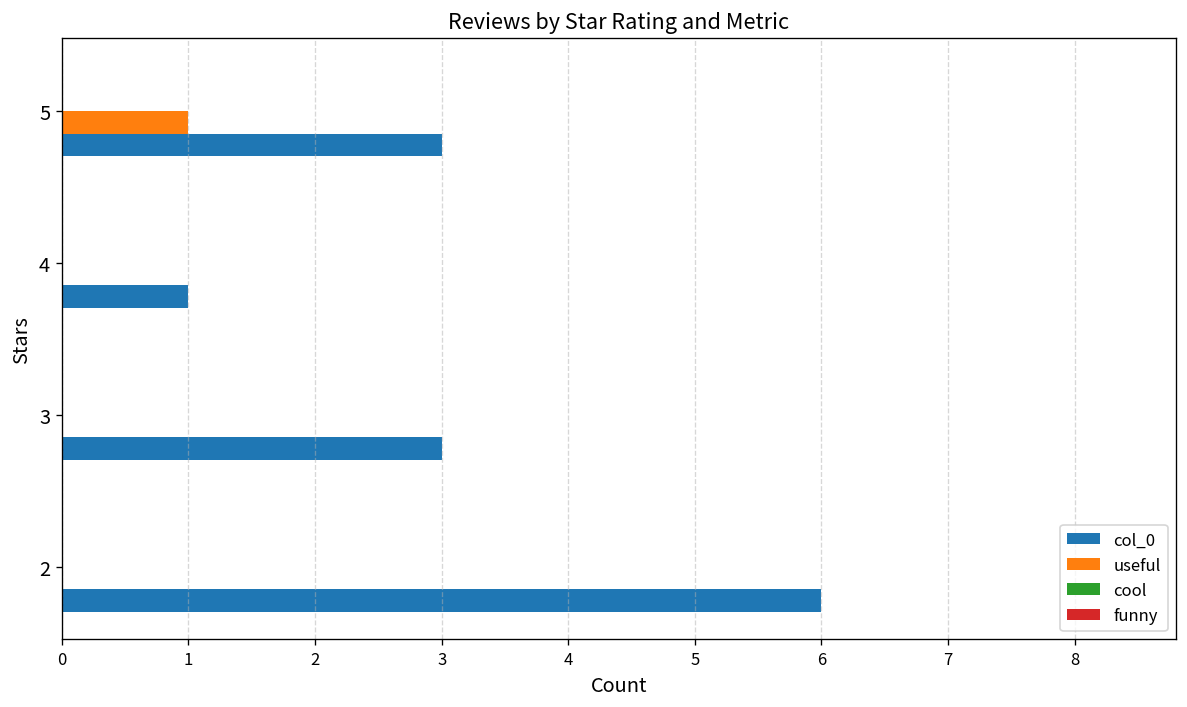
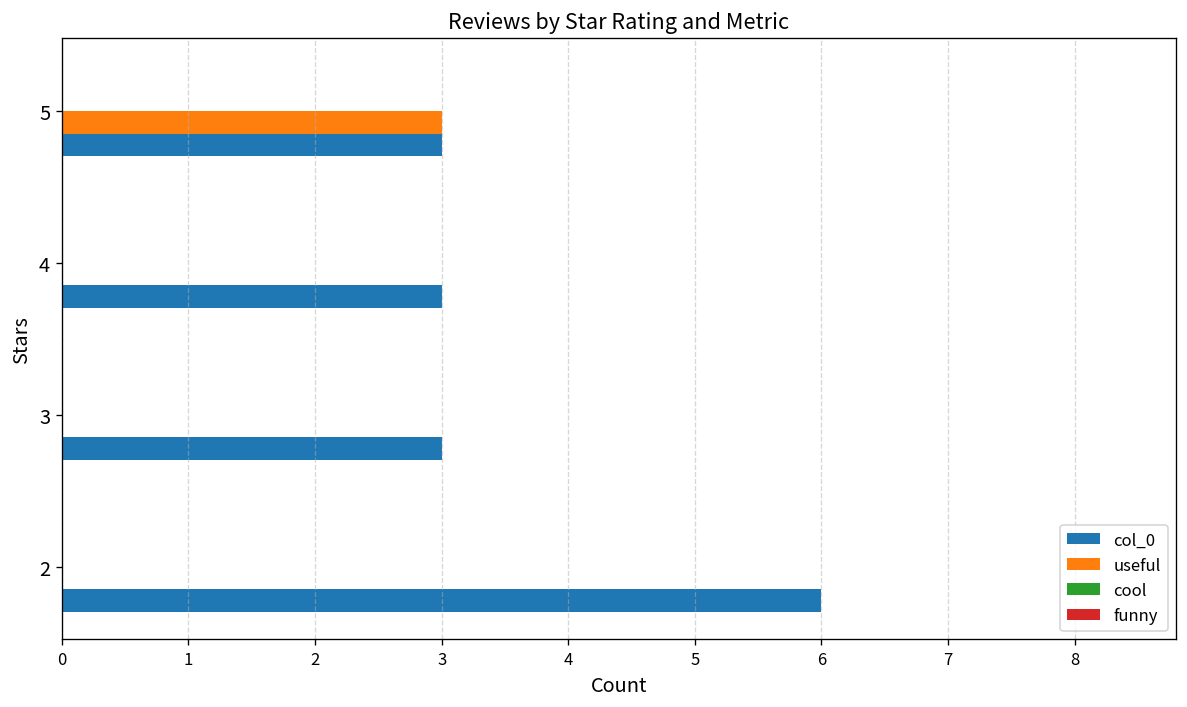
useful, 5: 1 -> 3
col_0, 4: 1 -> 3
